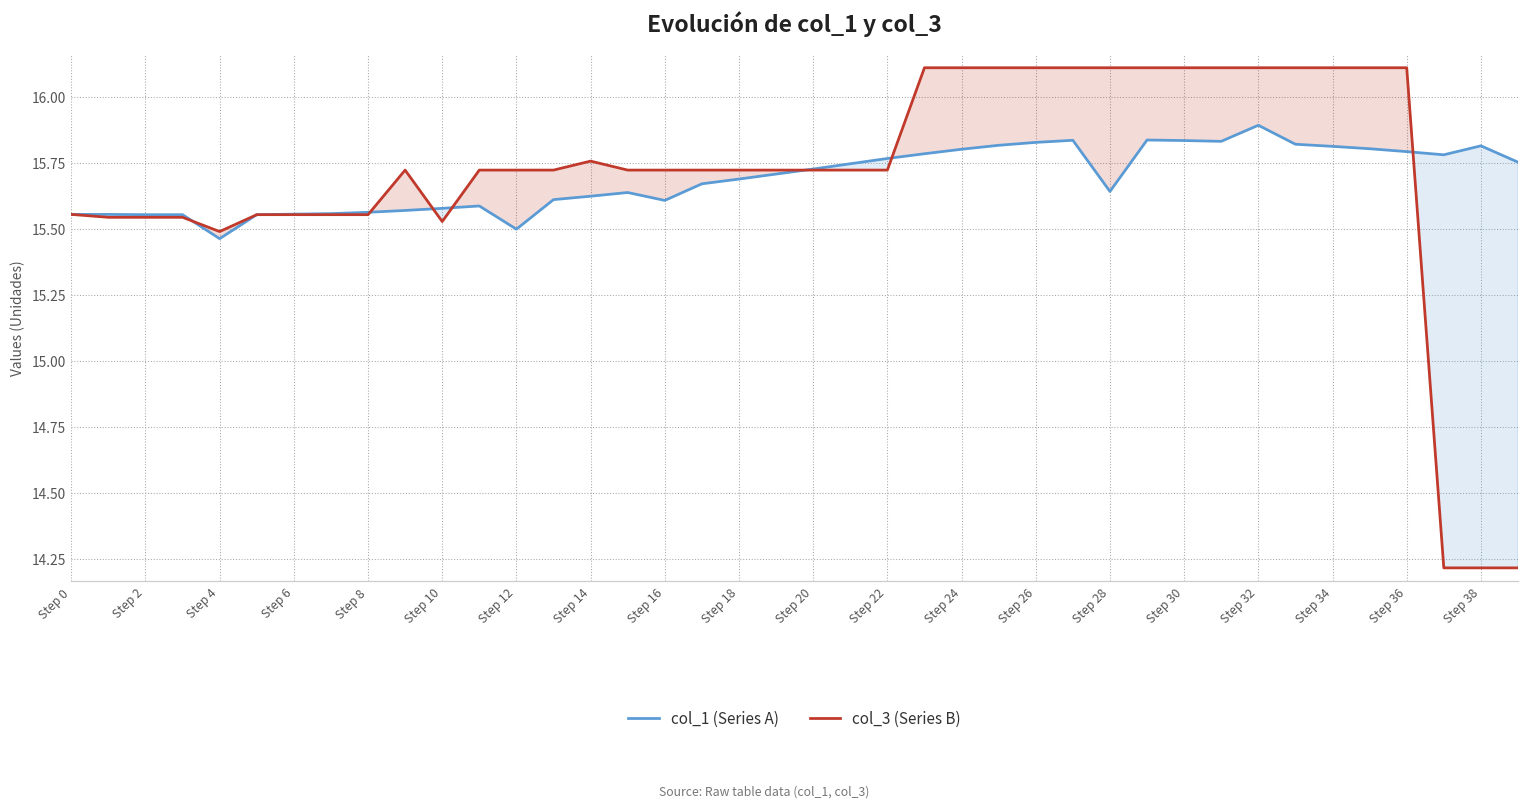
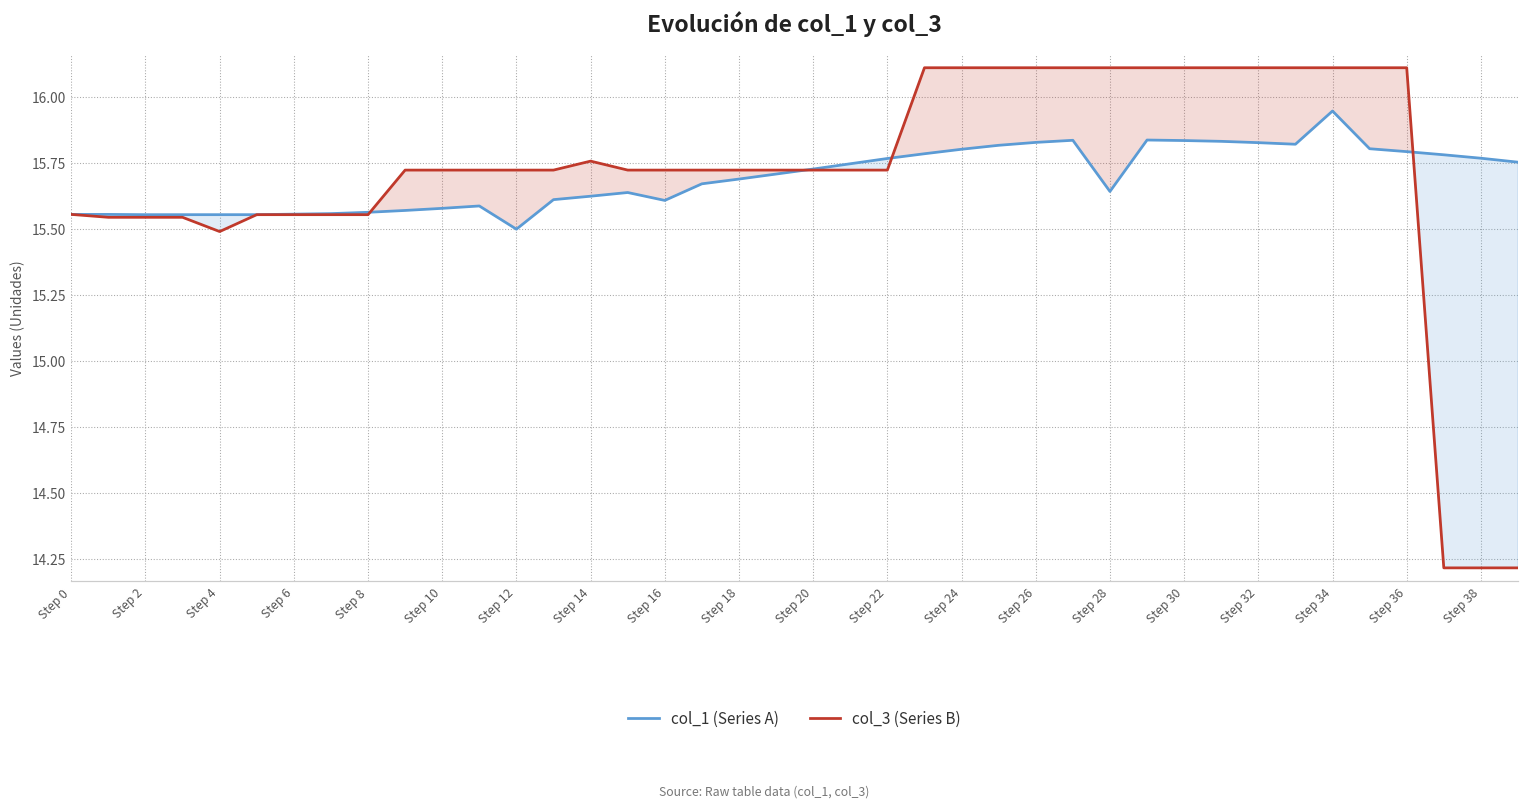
col_1 (Series A), Step 4: 15.46 -> 15.56
col_3 (Series B), Step 10: 15.53 -> 15.72
col_1 (Series A), Step 32: 15.89 -> 15.83
col_1 (Series A), Step 34: 15.81 -> 15.95
col_1 (Series A), Step 38: 15.82 -> 15.77
